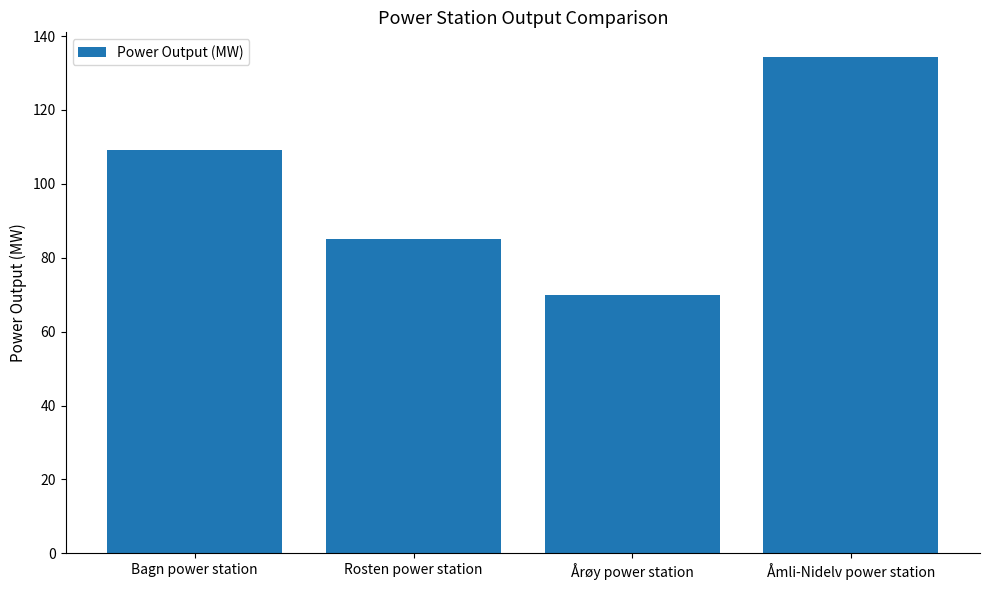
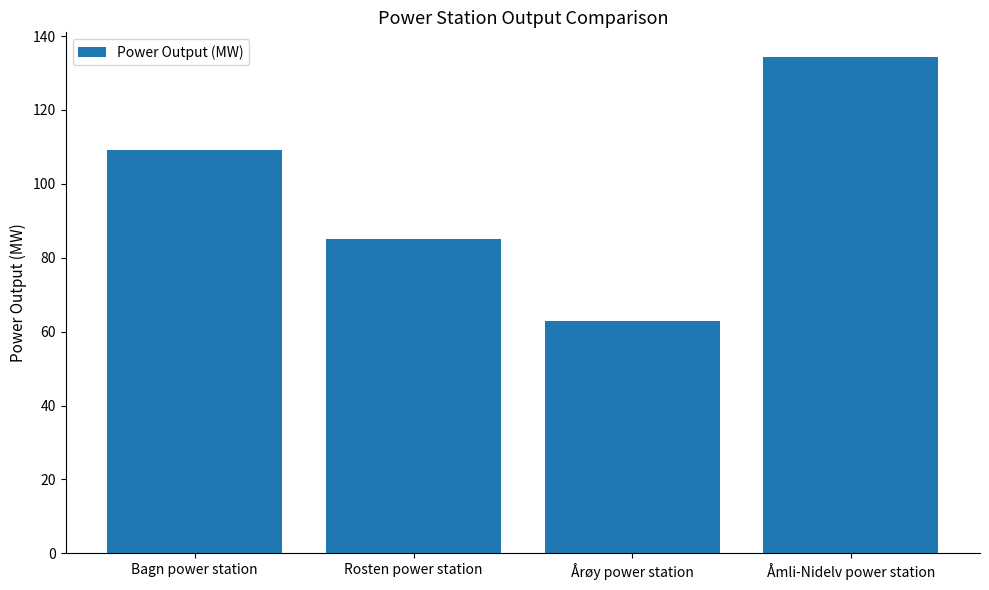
Årøy power station: 70 -> 63
